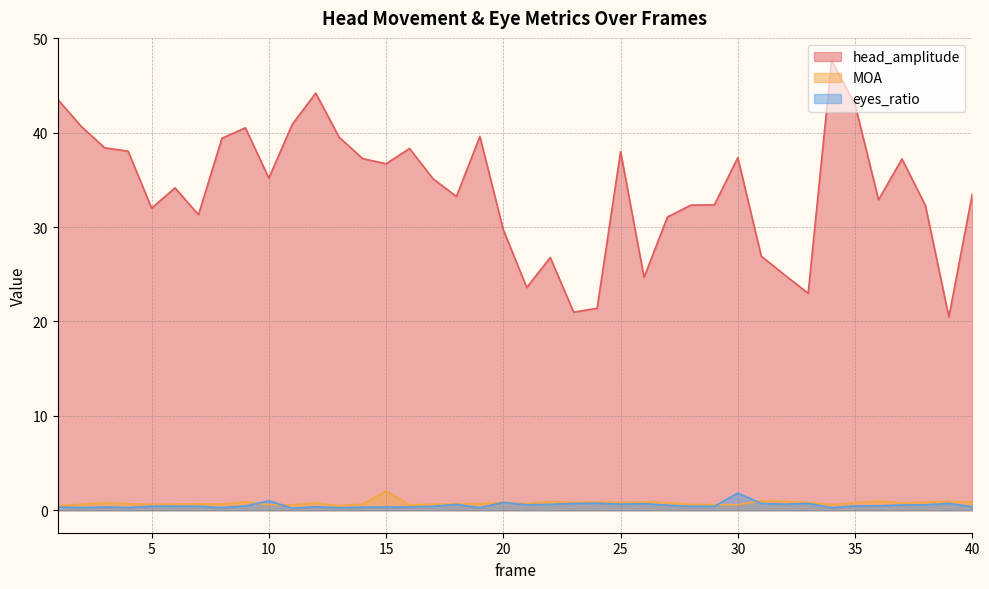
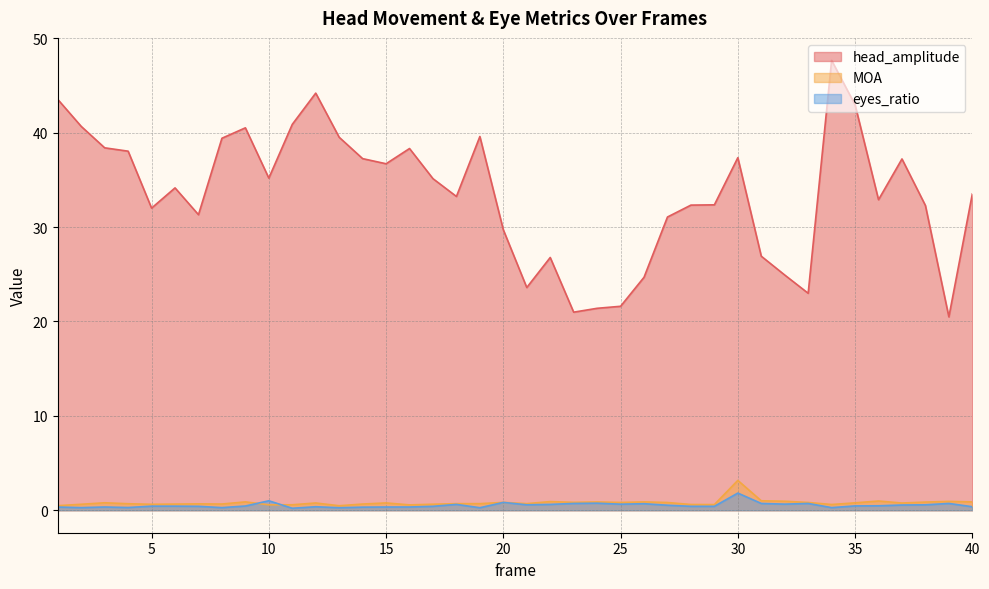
MOA, 15: 2 -> 1
head_amplitude, 25: 38 -> 22
MOA, 30: 1 -> 3
